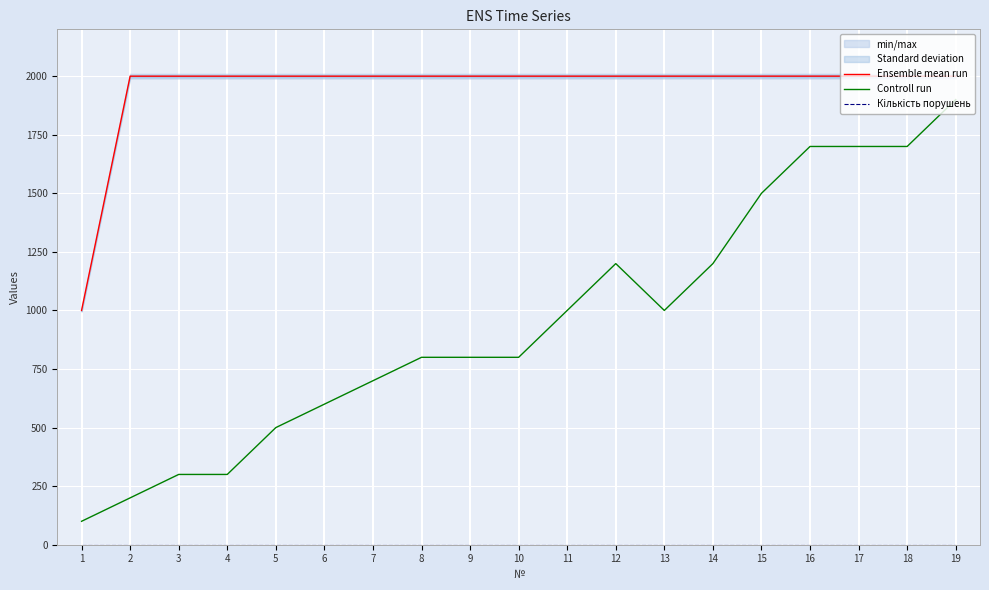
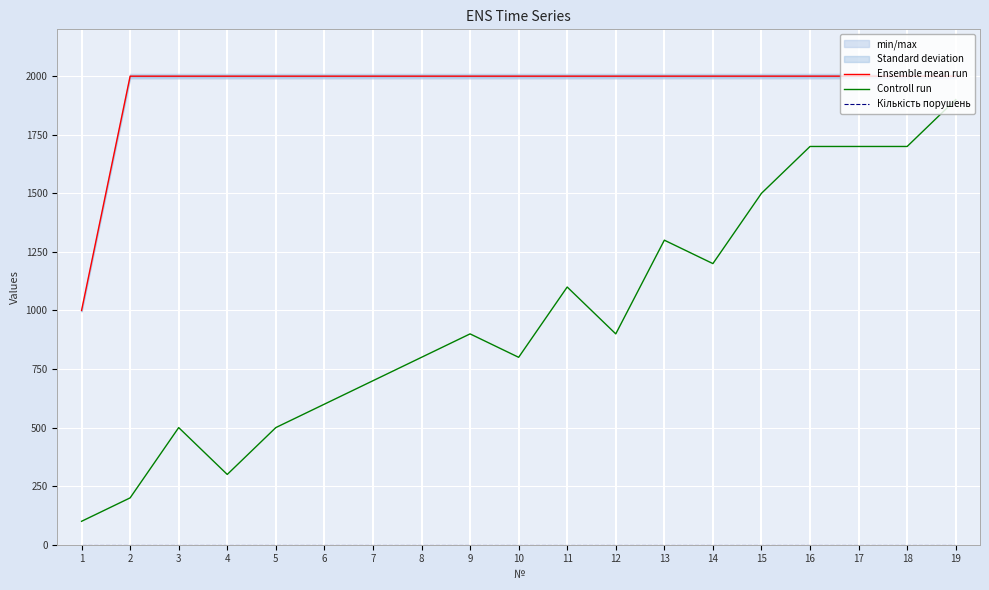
Controll run, 3: 300 -> 500
Controll run, 9: 800 -> 900
Controll run, 11: 1000 -> 1100
Controll run, 12: 1200 -> 900
Controll run, 13: 1000 -> 1300
